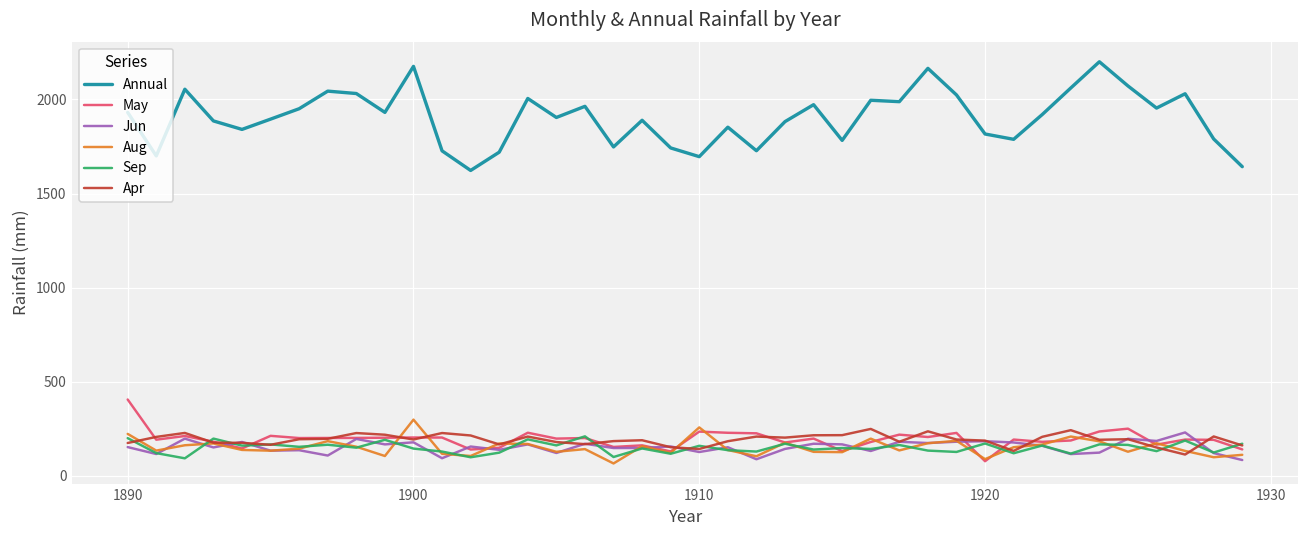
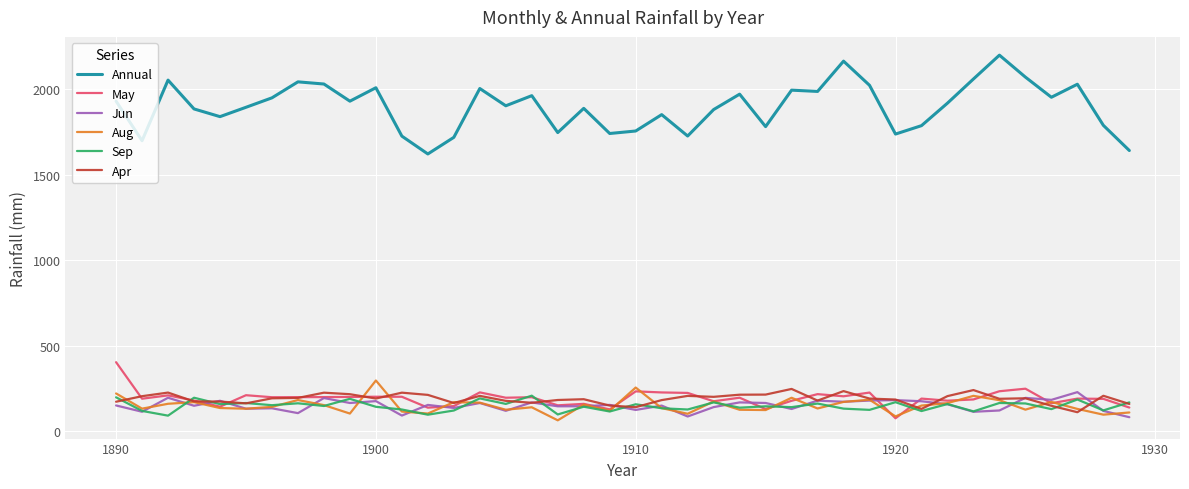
Annual, 1900: 2180 -> 2010
Annual, 1910: 1700 -> 1760
Annual, 1920: 1820 -> 1740
